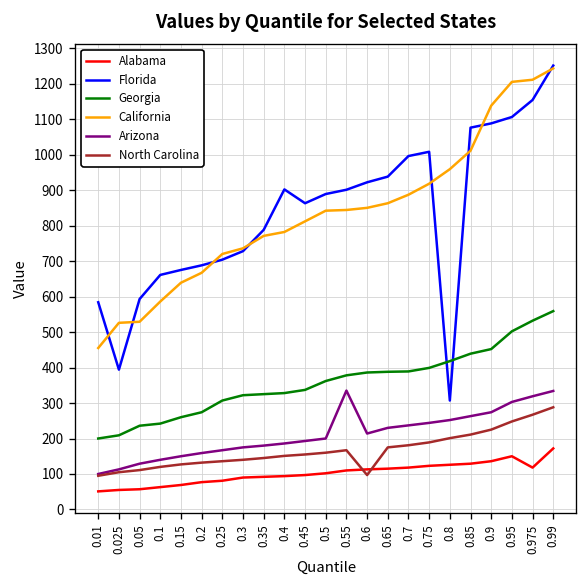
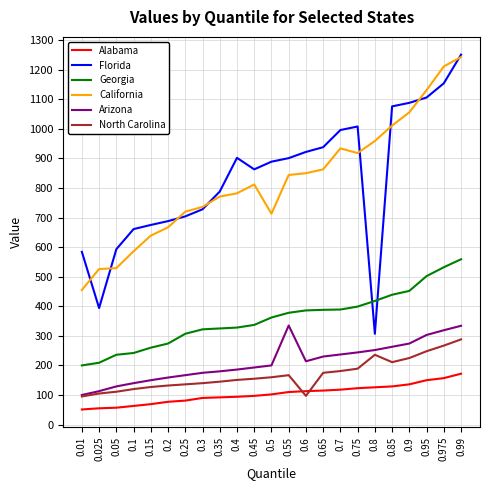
California, 0.5: 840 -> 710
California, 0.7: 890 -> 930
North Carolina, 0.8: 200 -> 240
California, 0.9: 1140 -> 1060
California, 0.95: 1210 -> 1130
Alabama, 0.975: 120 -> 160
